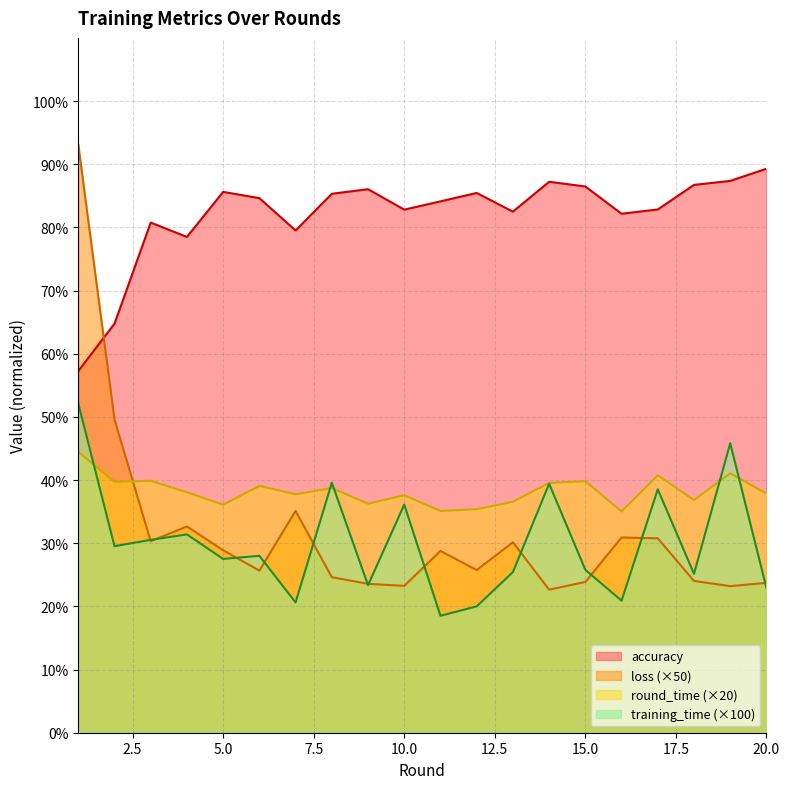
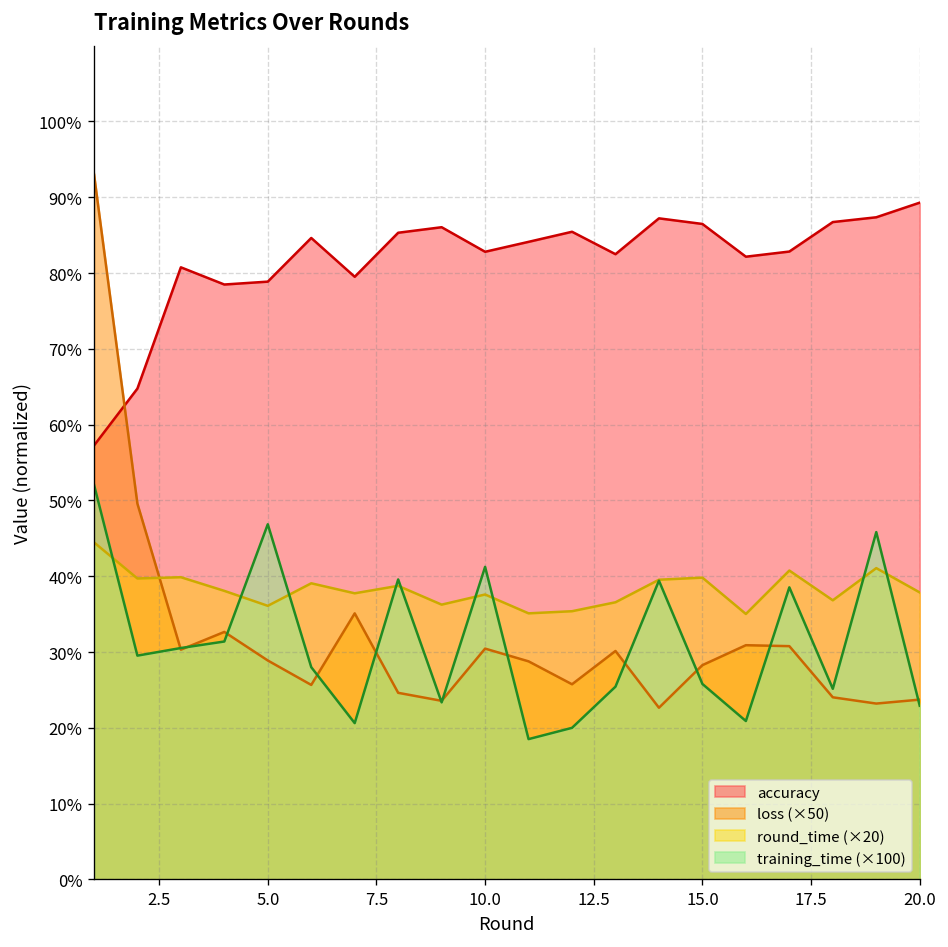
accuracy, 5.0: 86% -> 79%
training_time (×100), 5.0: 28% -> 47%
loss (×50), 10.0: 23% -> 30%
training_time (×100), 10.0: 36% -> 41%
loss (×50), 15.0: 24% -> 28%
